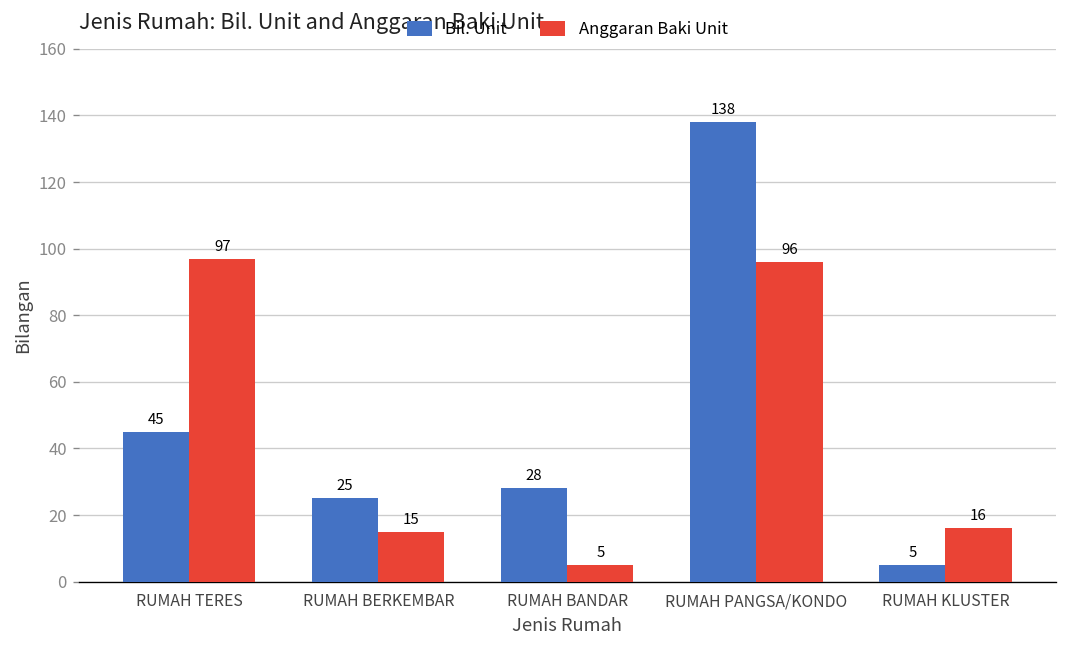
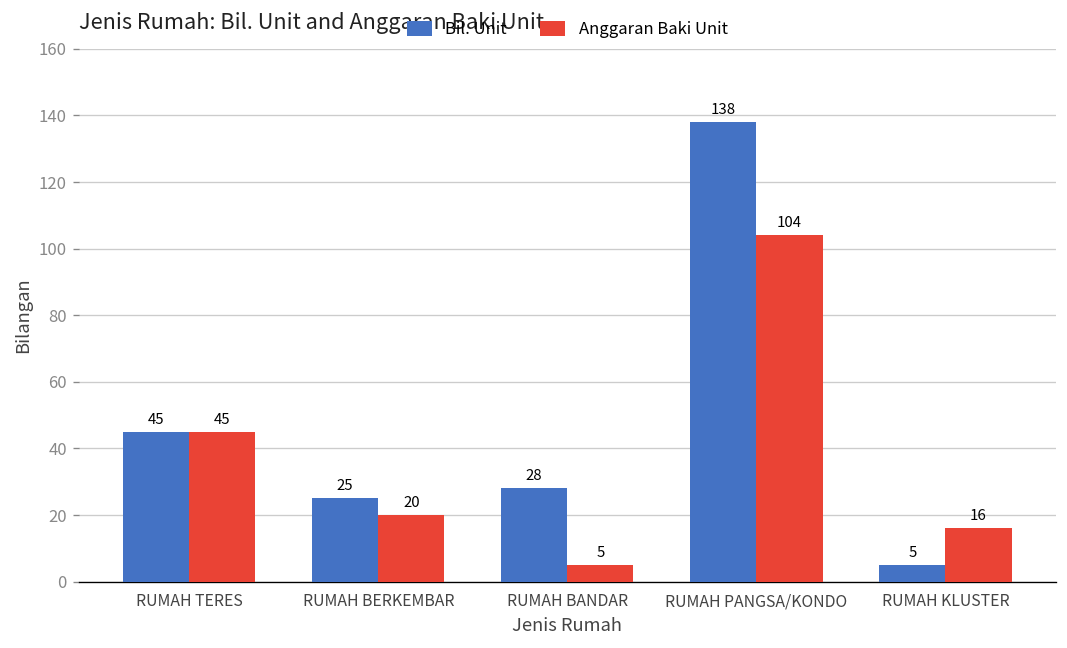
Anggaran Baki Unit, RUMAH TERES: 97 -> 45
Anggaran Baki Unit, RUMAH BERKEMBAR: 15 -> 20
Anggaran Baki Unit, RUMAH PANGSA/KONDO: 96 -> 104
